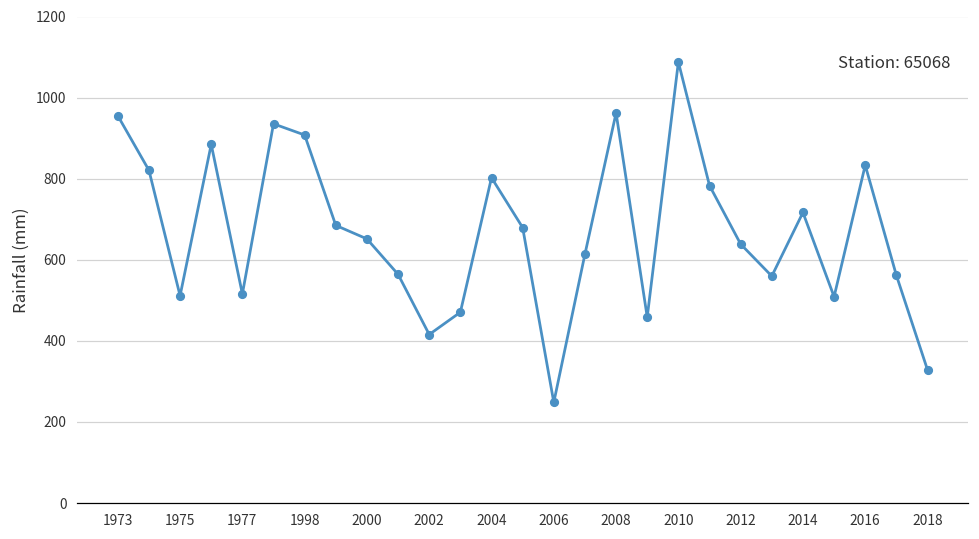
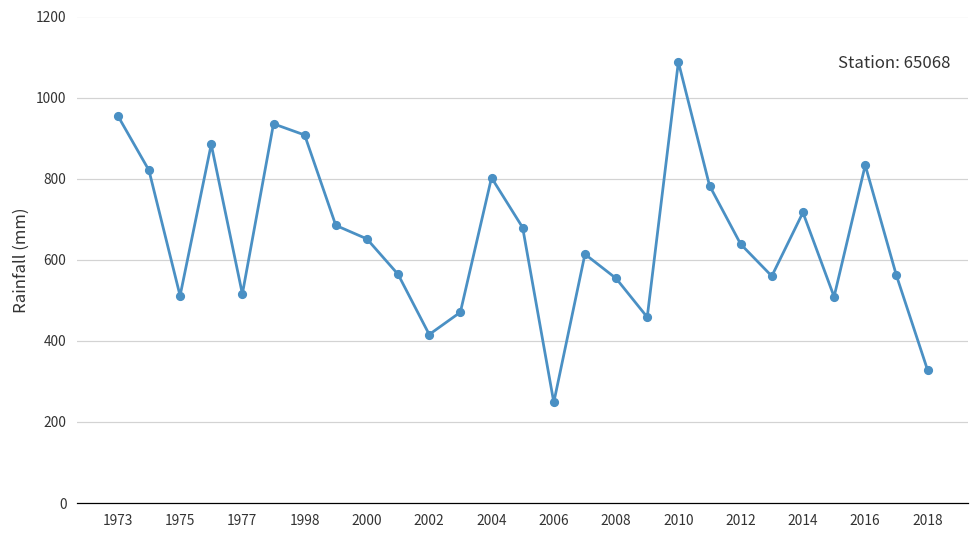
2008: 960 -> 550
